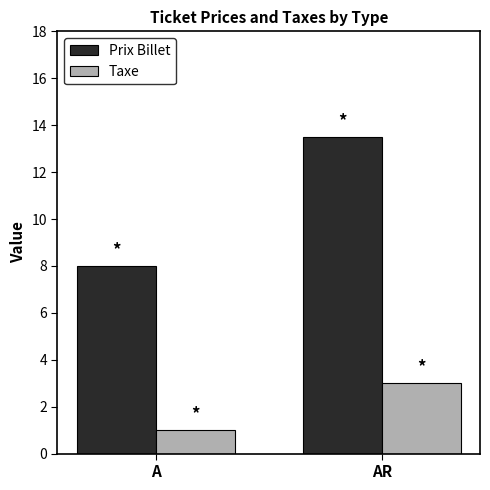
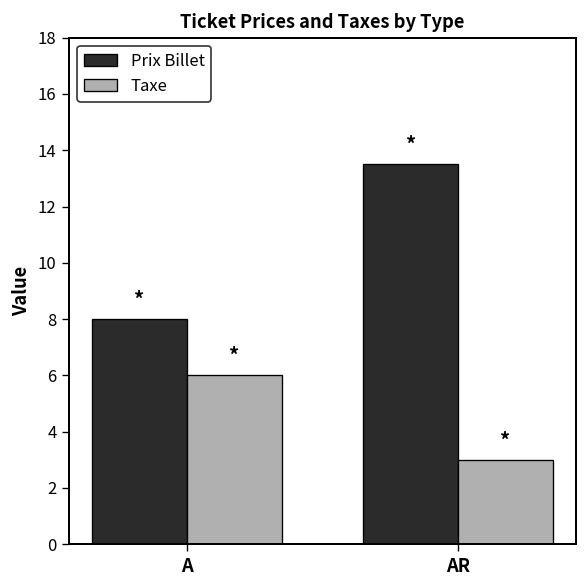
Taxe, A: 1 -> 6
